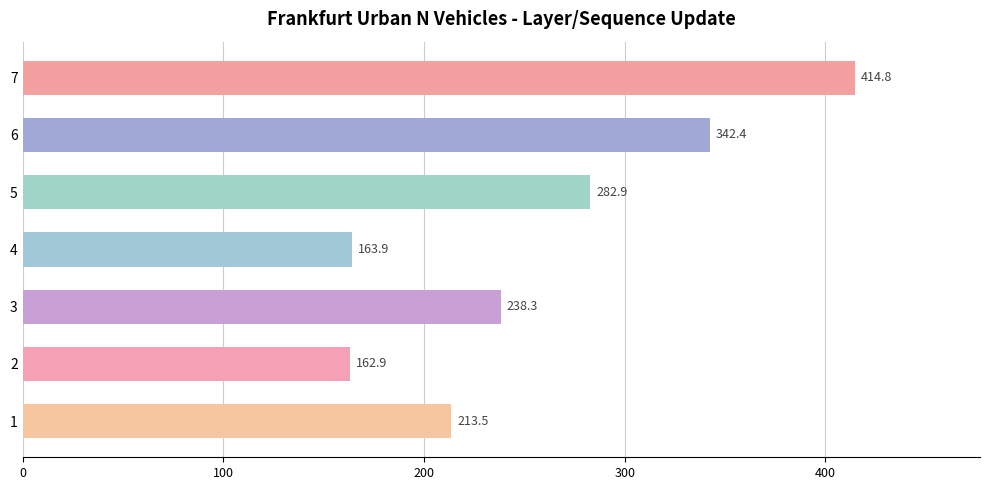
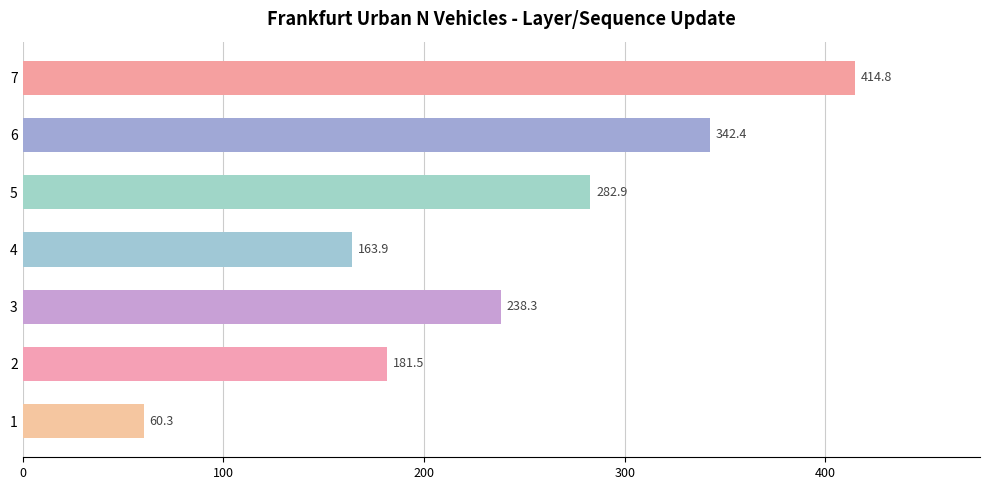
2: 162.9 -> 181.5
1: 213.5 -> 60.3
